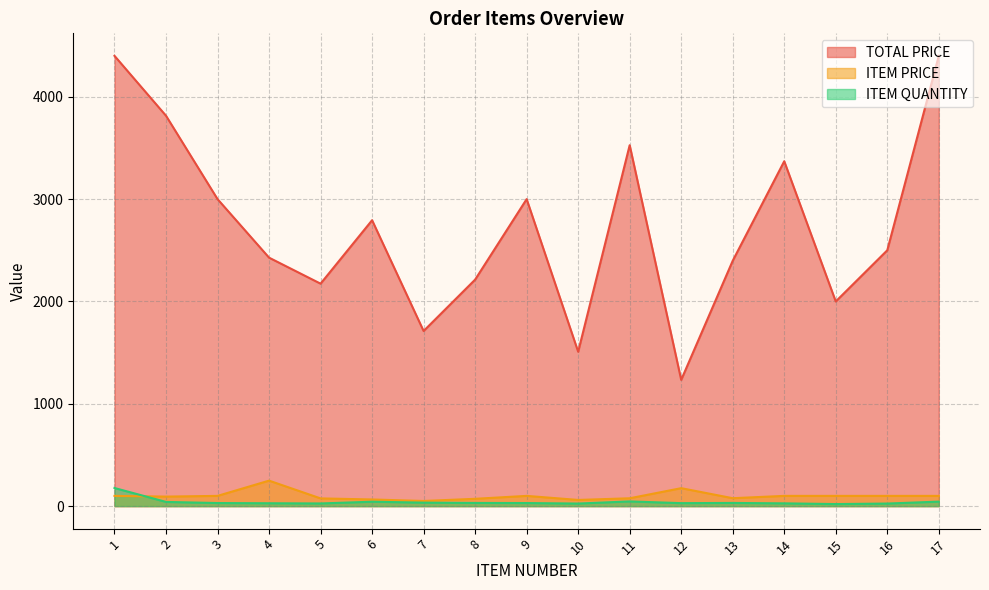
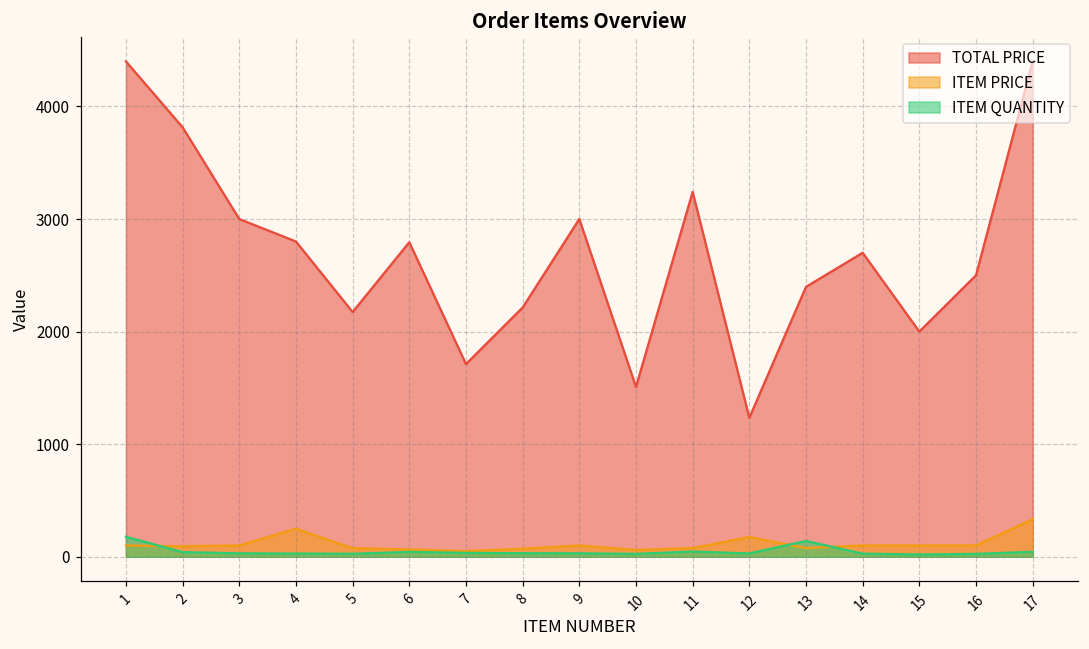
TOTAL PRICE, 4: 2430 -> 2800
TOTAL PRICE, 11: 3530 -> 3240
ITEM QUANTITY, 13: 30 -> 140
TOTAL PRICE, 14: 3370 -> 2700
ITEM PRICE, 17: 100 -> 330
